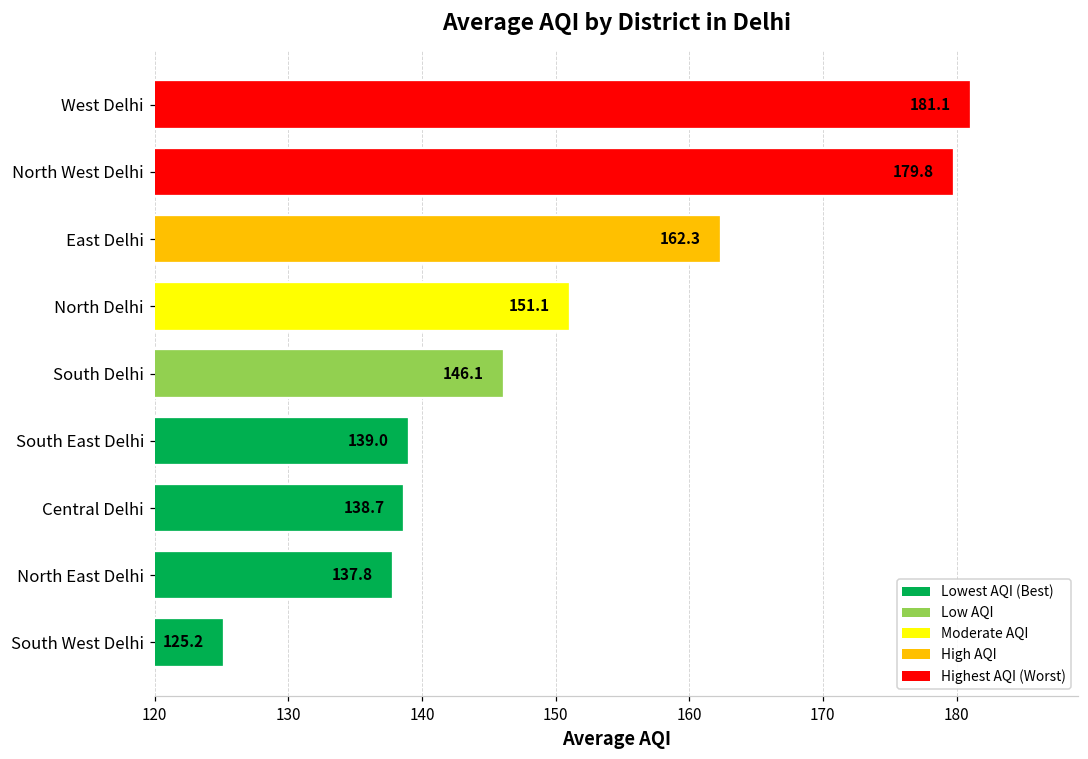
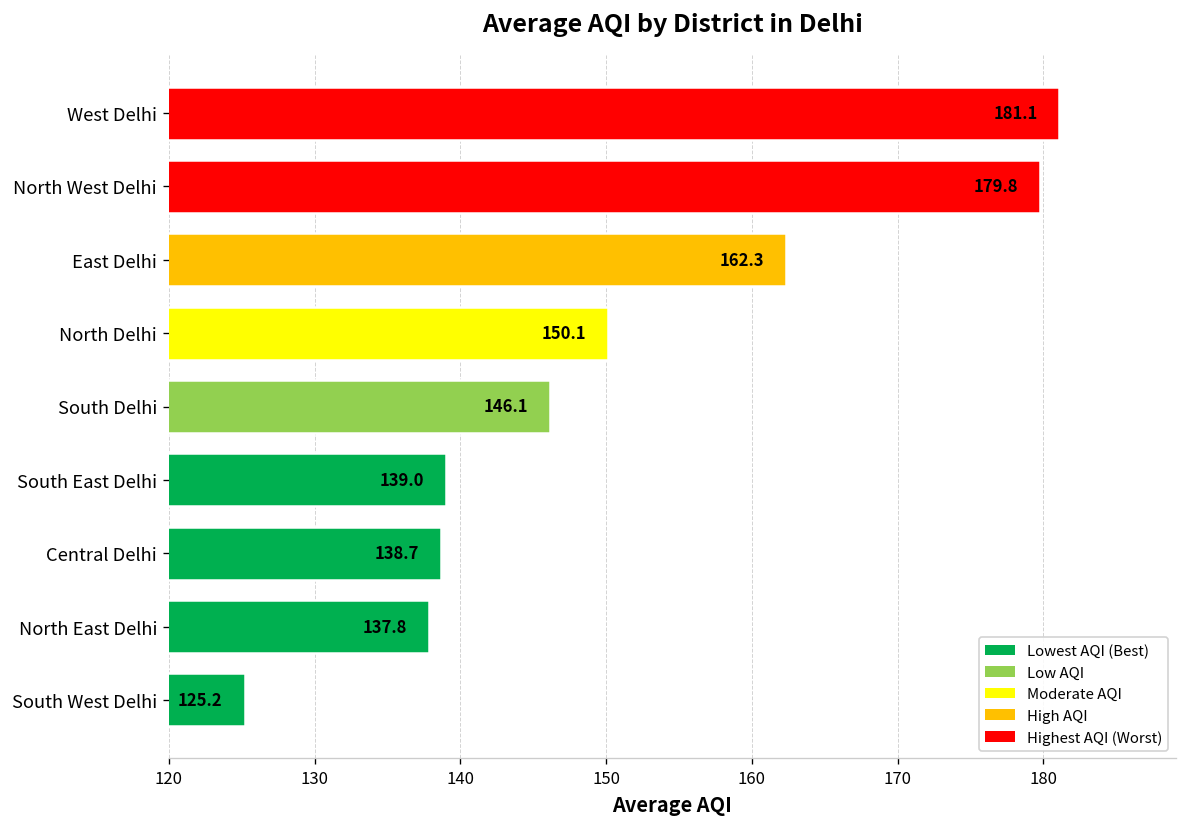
North Delhi: 151.1 -> 150.1
